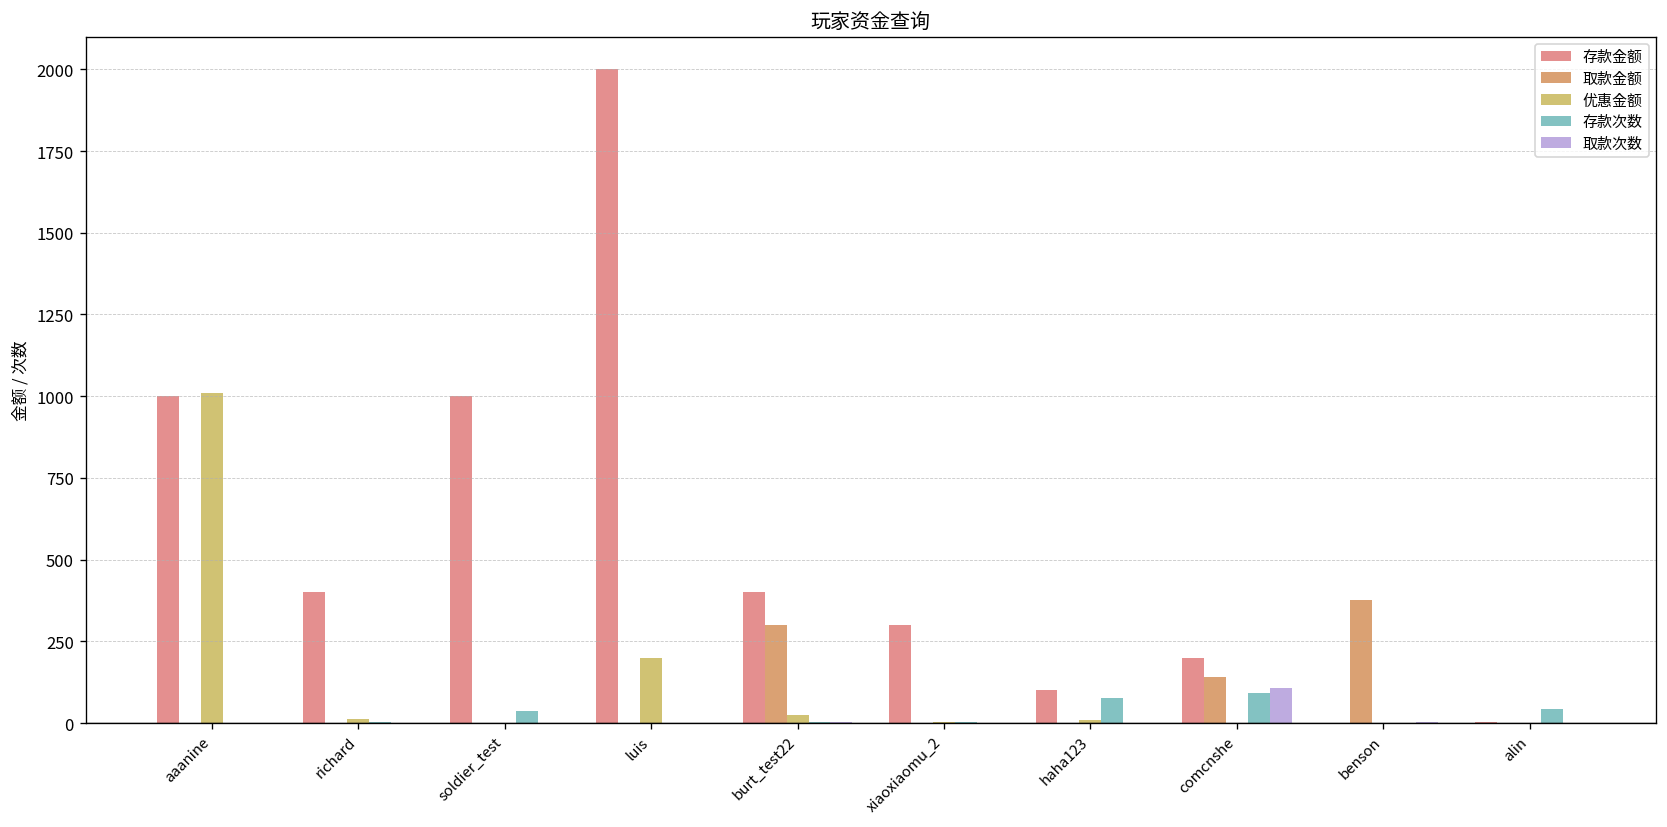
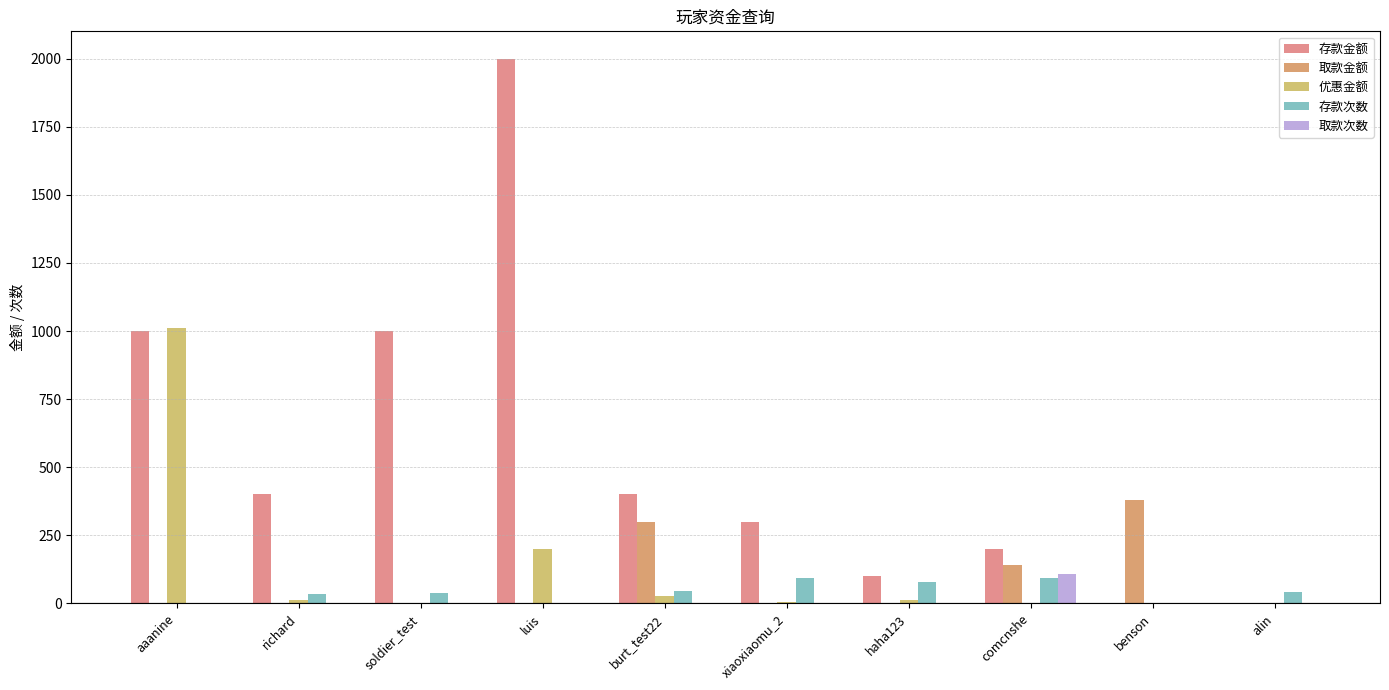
存款次数, richard: 0 -> 40
存款次数, burt_test22: 0 -> 50
存款次数, xiaoxiaomu_2: 0 -> 90
